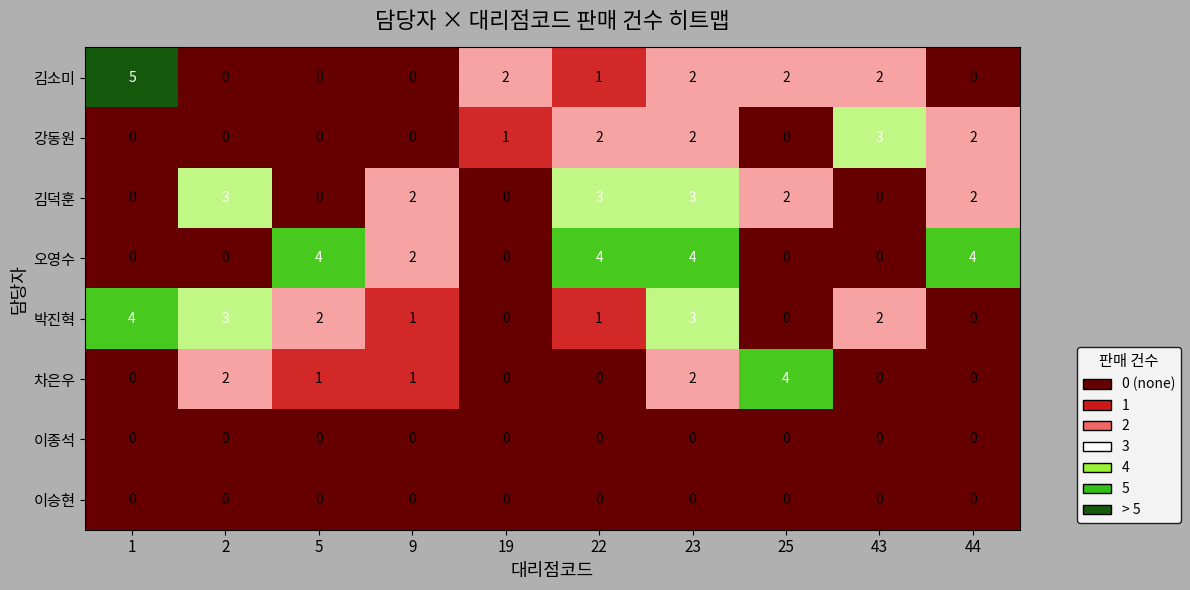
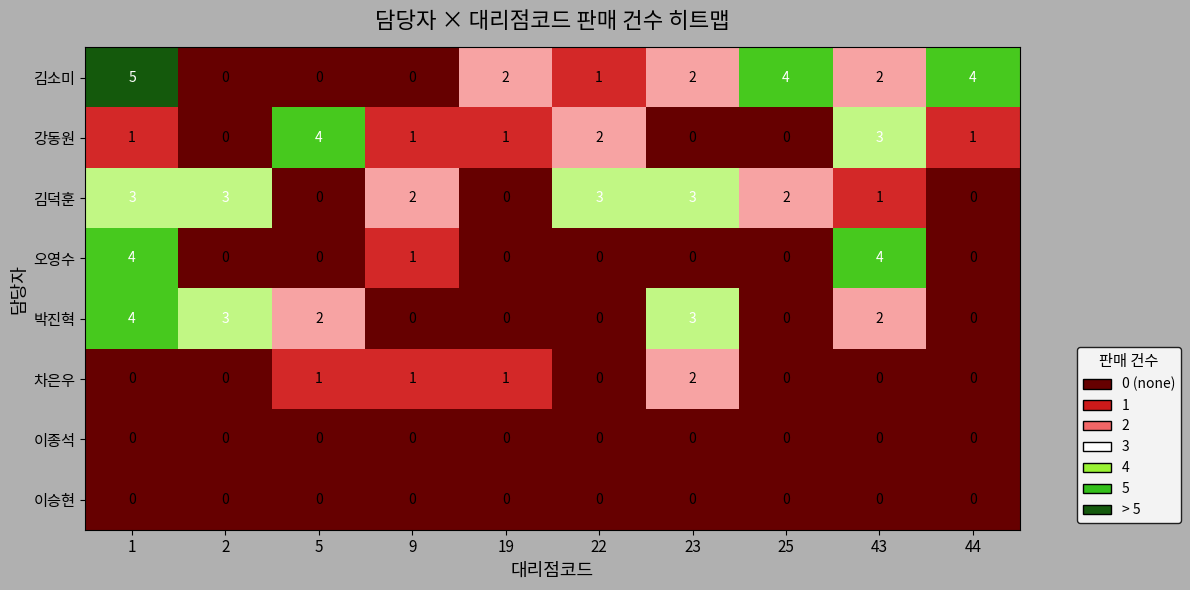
김소미, 25: 2 -> 4
김소미, 44: 0 -> 4
강동원, 1: 0 -> 1
강동원, 5: 0 -> 4
강동원, 9: 0 -> 1
강동원, 23: 2 -> 0
강동원, 44: 2 -> 1
김덕훈, 1: 0 -> 3
김덕훈, 43: 0 -> 1
김덕훈, 44: 2 -> 0
오영수, 1: 0 -> 4
오영수, 5: 4 -> 0
오영수, 9: 2 -> 1
오영수, 22: 4 -> 0
오영수, 23: 4 -> 0
오영수, 43: 0 -> 4
오영수, 44: 4 -> 0
박진혁, 9: 1 -> 0
박진혁, 22: 1 -> 0
차은우, 2: 2 -> 0
차은우, 19: 0 -> 1
차은우, 25: 4 -> 0
